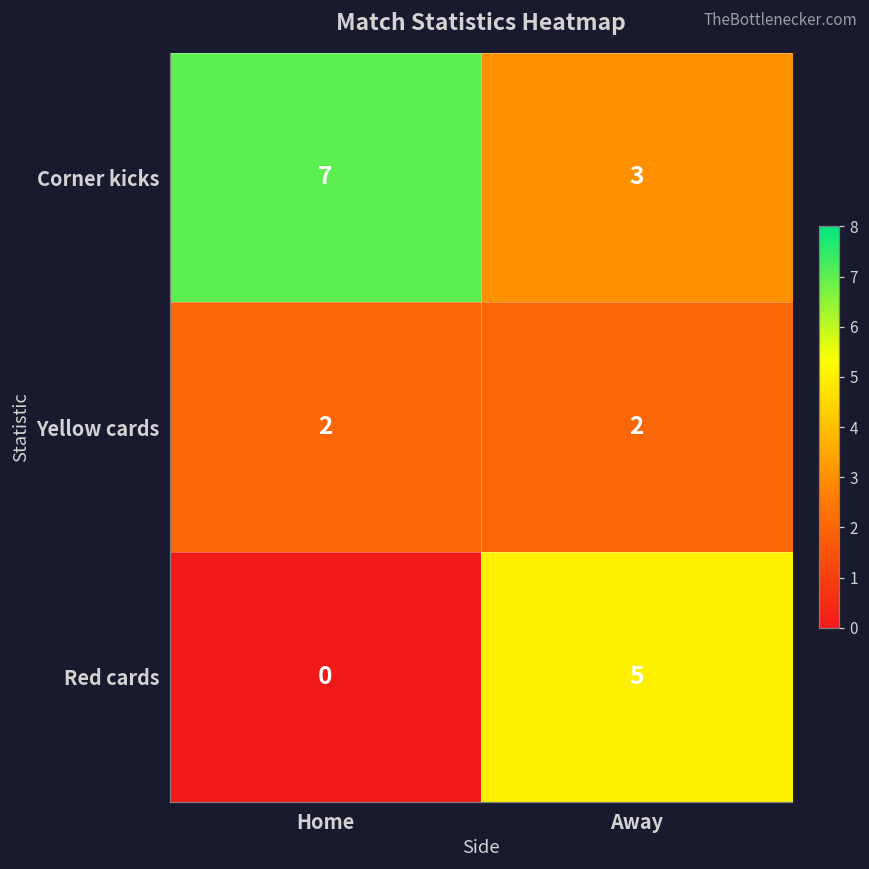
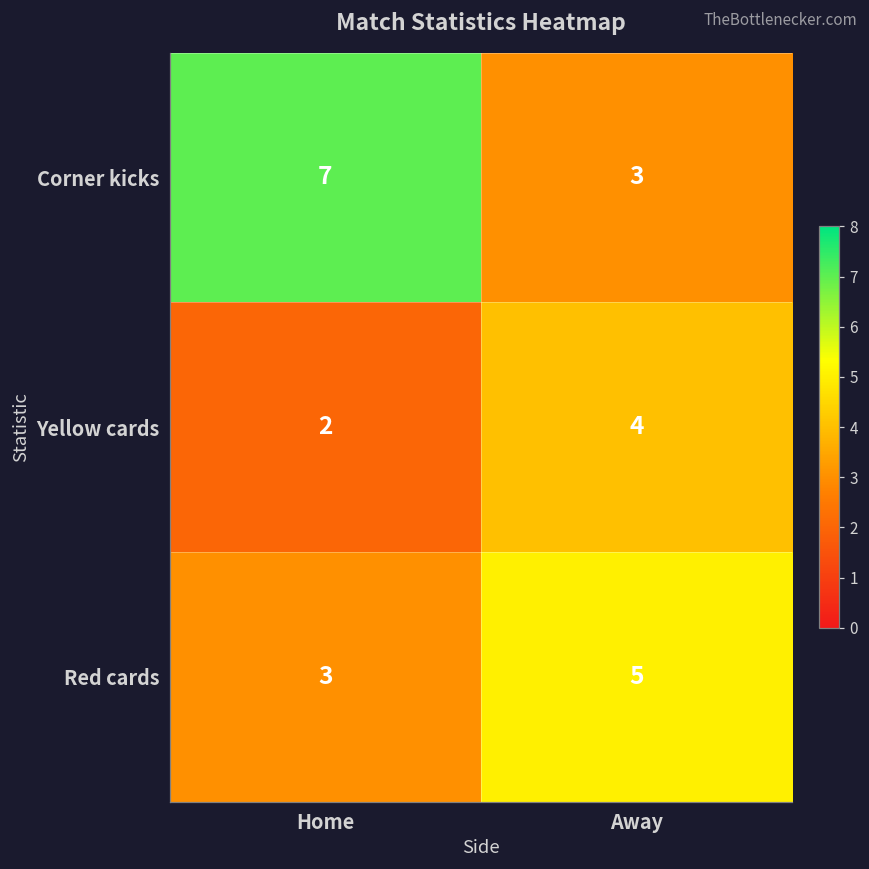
Yellow cards, Away: 2 -> 4
Red cards, Home: 0 -> 3
